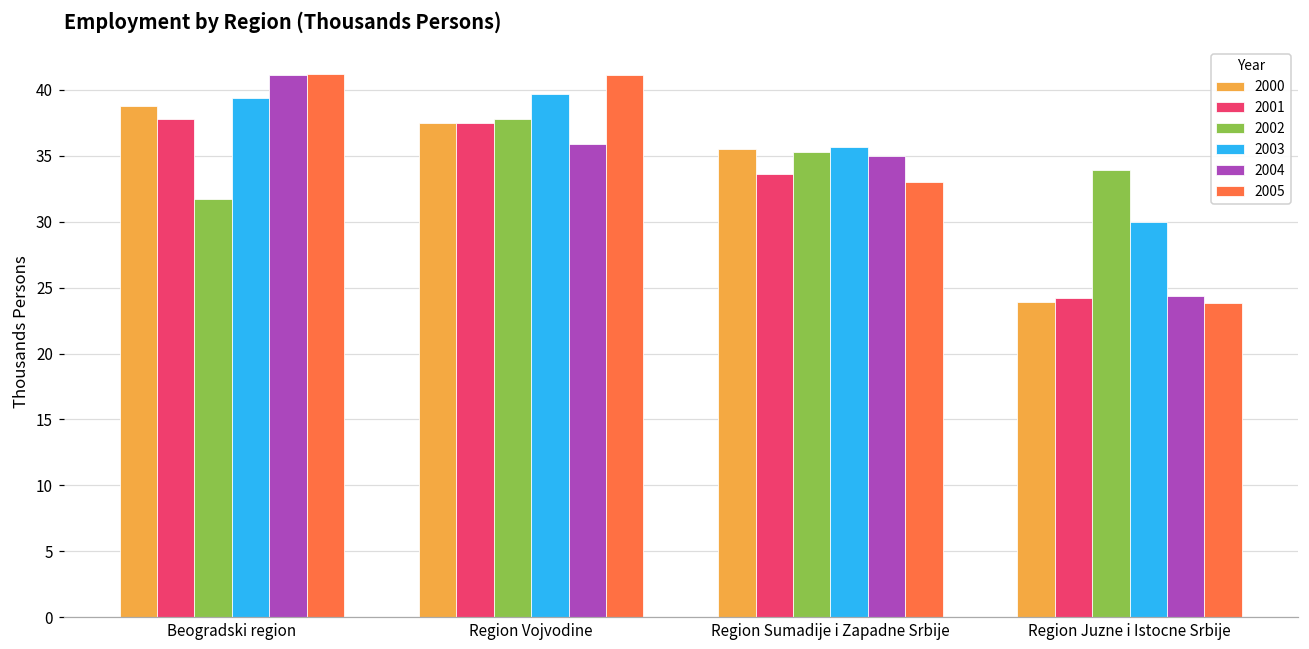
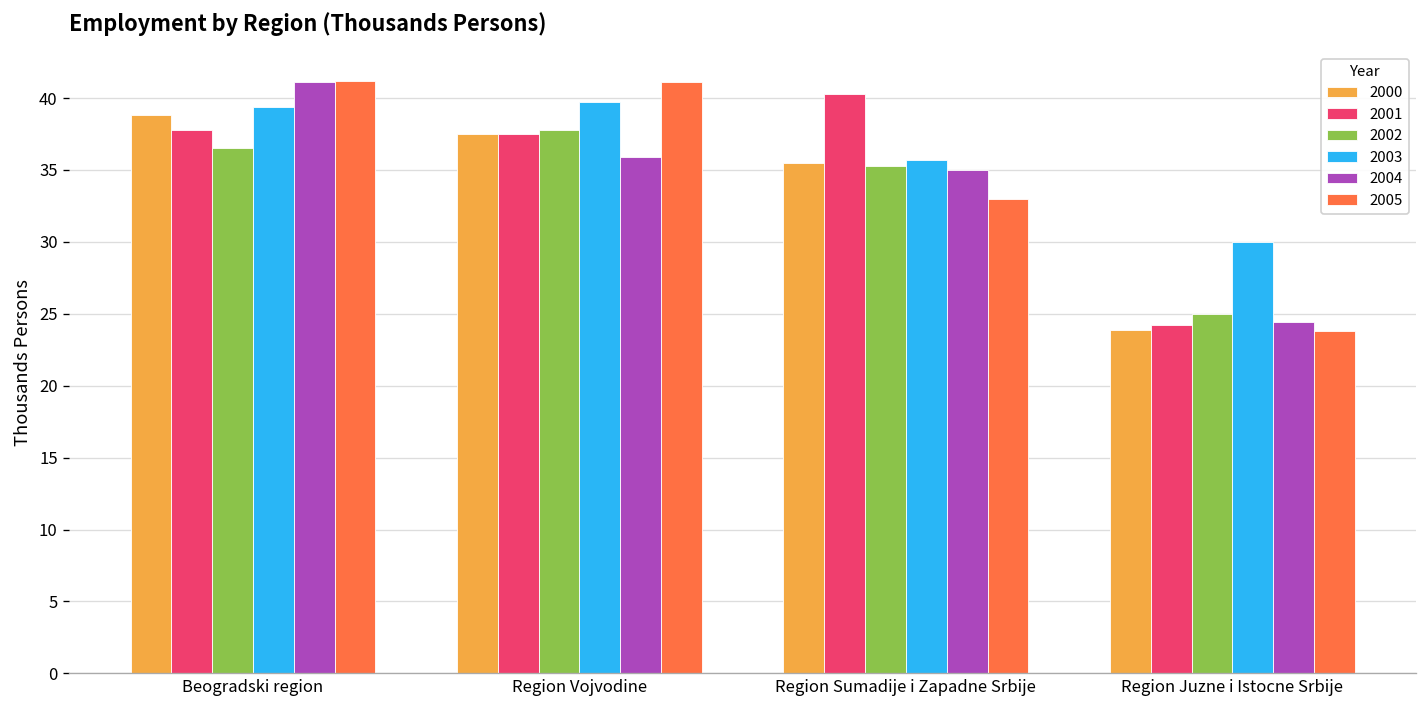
2002, Beogradski region: 31.7 -> 36.5
2001, Region Sumadije i Zapadne Srbije: 33.6 -> 40.3
2002, Region Juzne i Istocne Srbije: 33.9 -> 25.0
